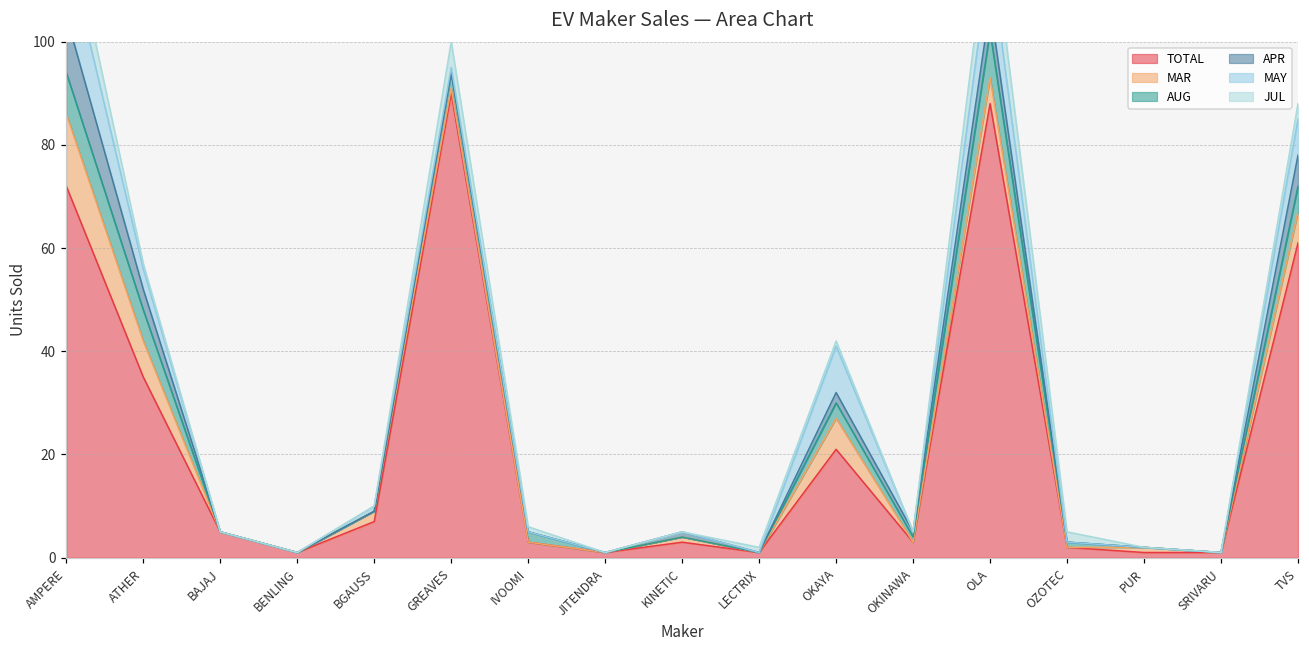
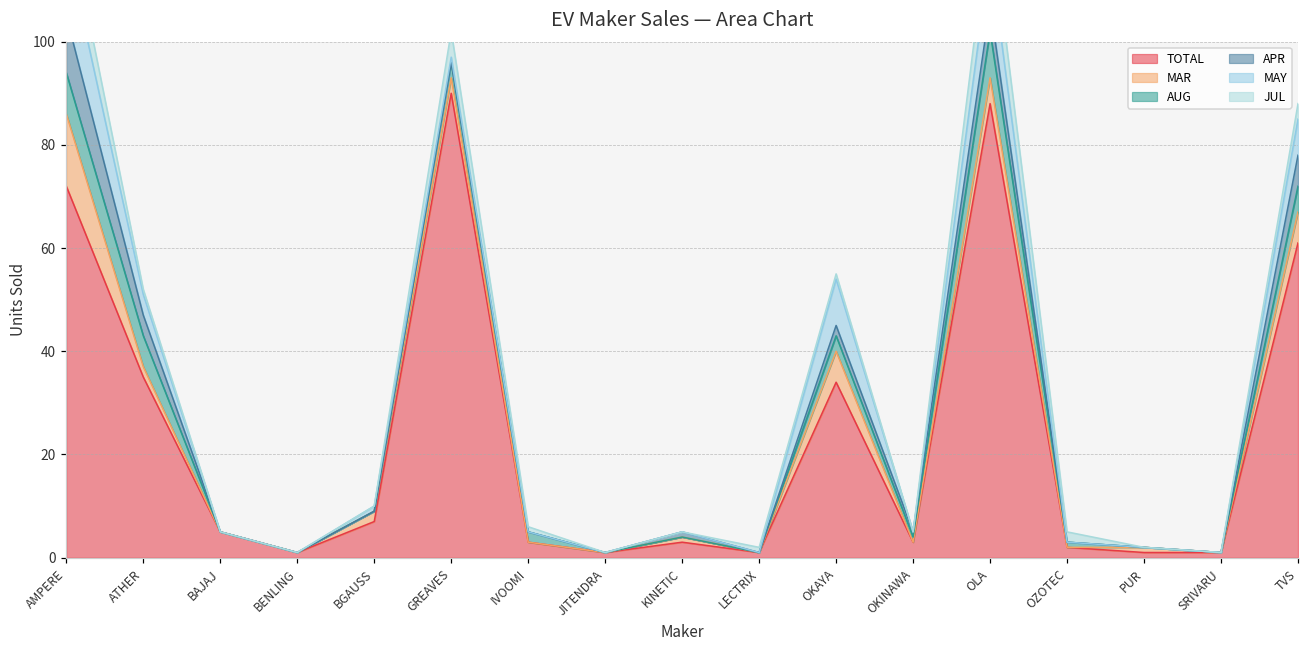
MAR, ATHER: 7 -> 2
MAR, GREAVES: 1 -> 3
TOTAL, OKAYA: 21 -> 34
